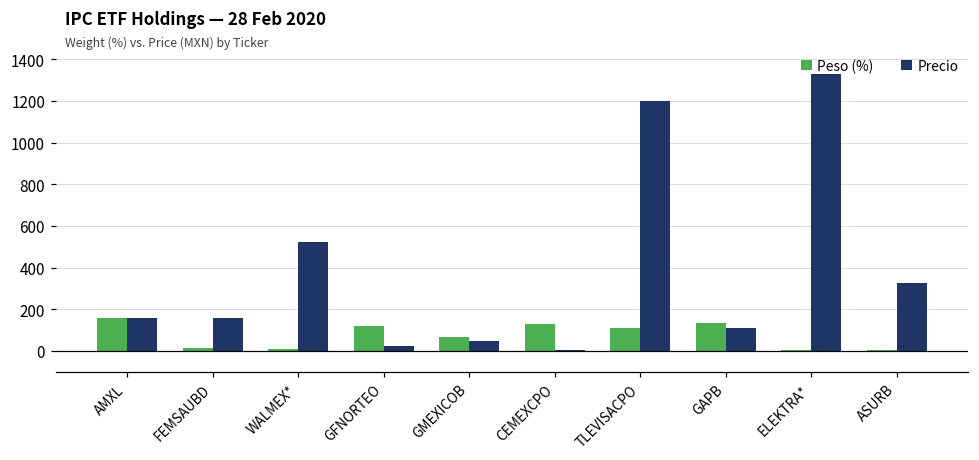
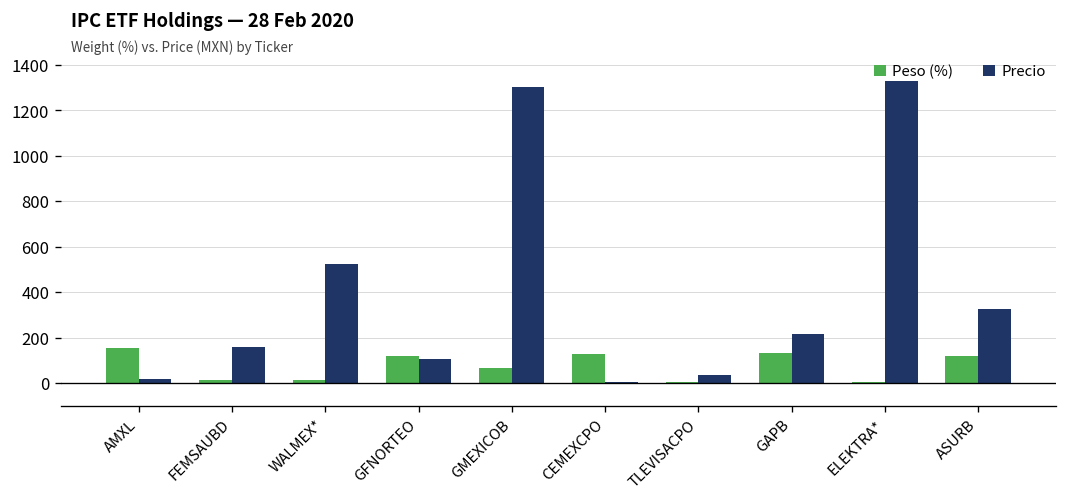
Precio, AMXL: 160 -> 20
Precio, GFNORTEO: 20 -> 110
Precio, GMEXICOB: 50 -> 1300
Peso (%), TLEVISACPO: 110 -> 0
Precio, TLEVISACPO: 1200 -> 40
Precio, GAPB: 110 -> 210
Peso (%), ASURB: 0 -> 120
